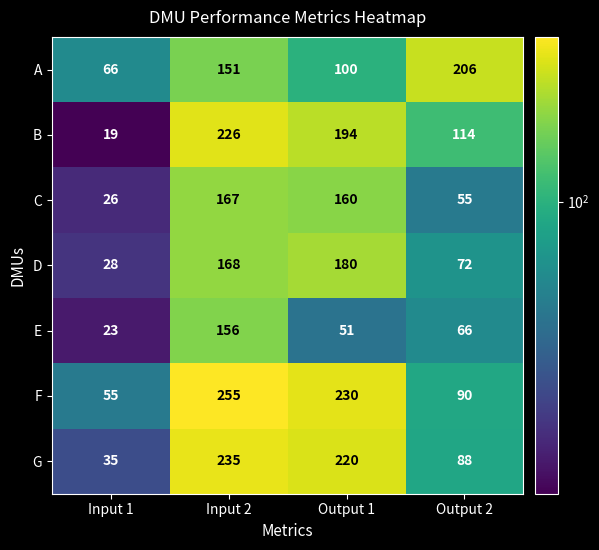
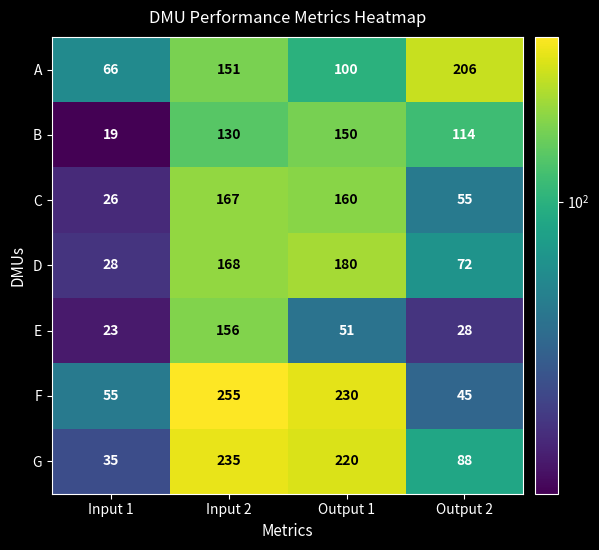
B, Input 2: 226 -> 130
B, Output 1: 194 -> 150
E, Output 2: 66 -> 28
F, Output 2: 90 -> 45
